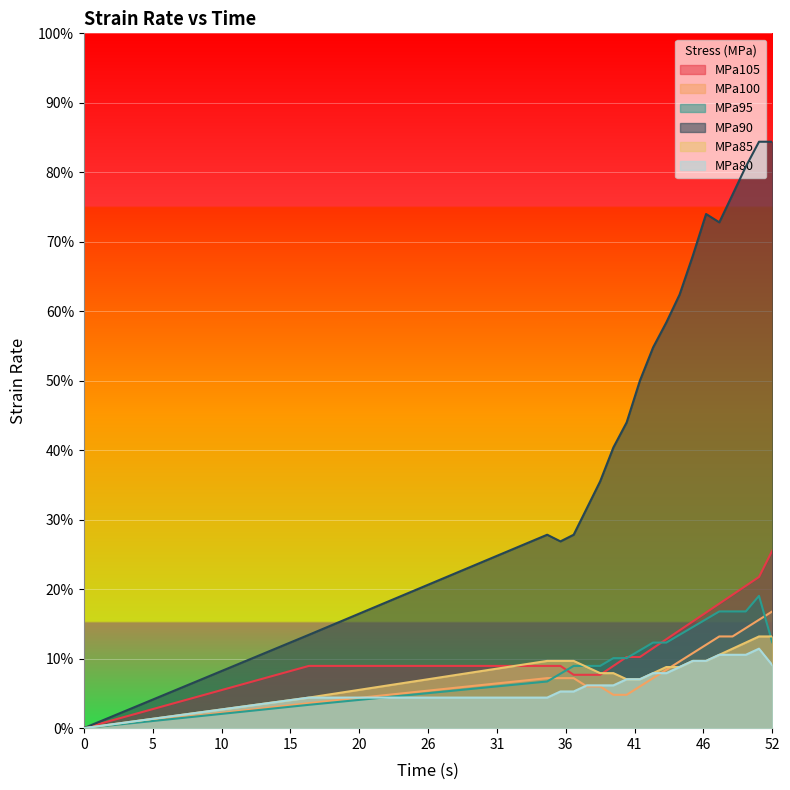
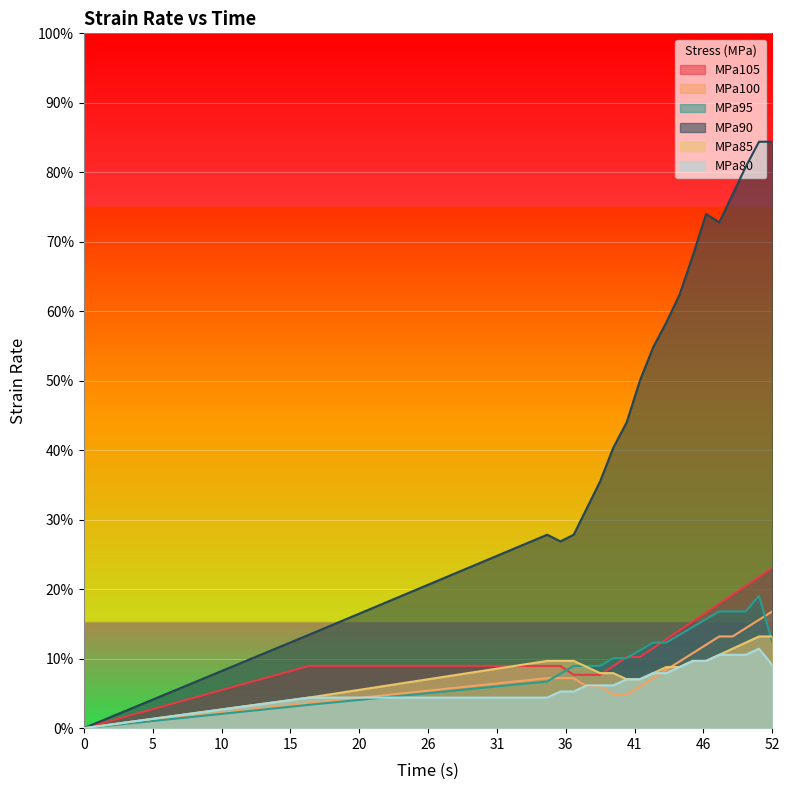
MPa105, 52: 26% -> 23%
